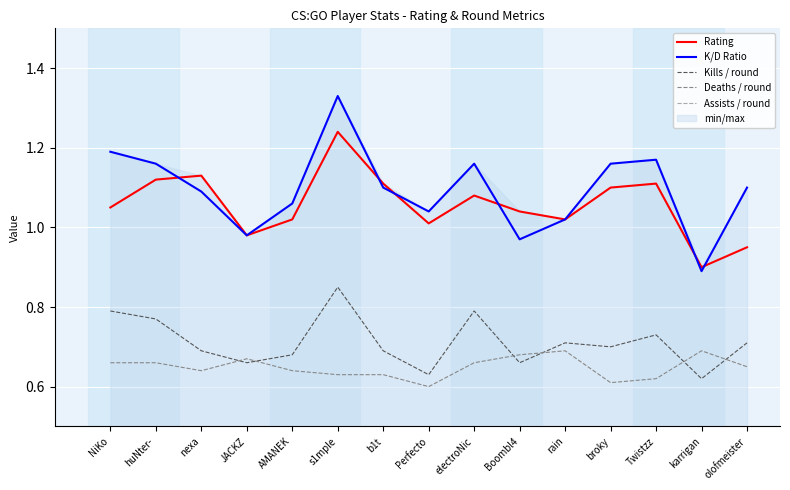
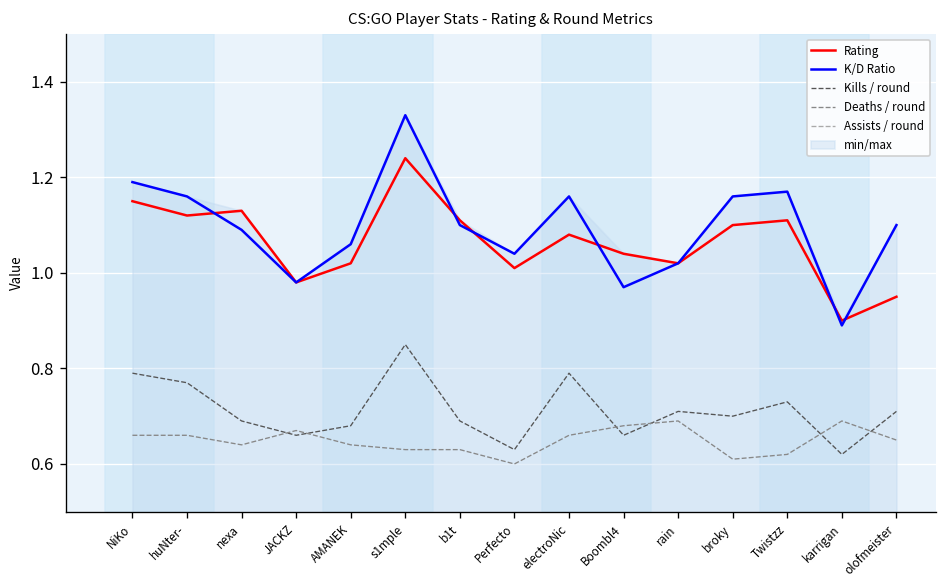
Rating, NiKo: 1.05 -> 1.15
